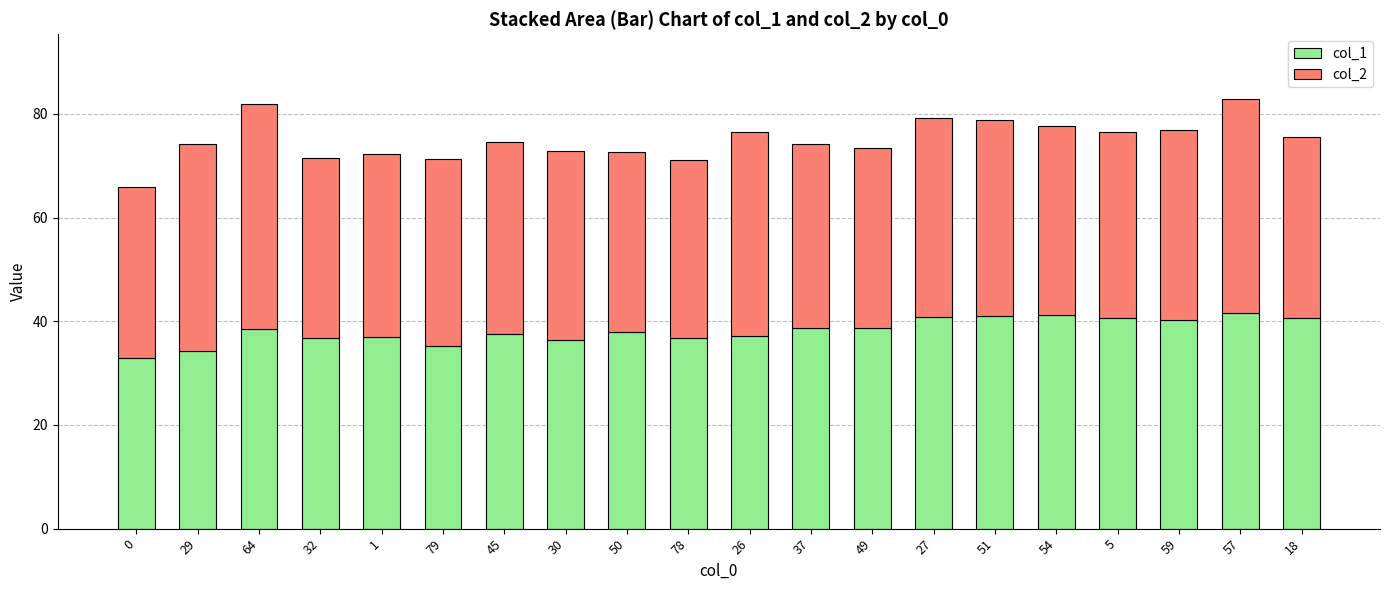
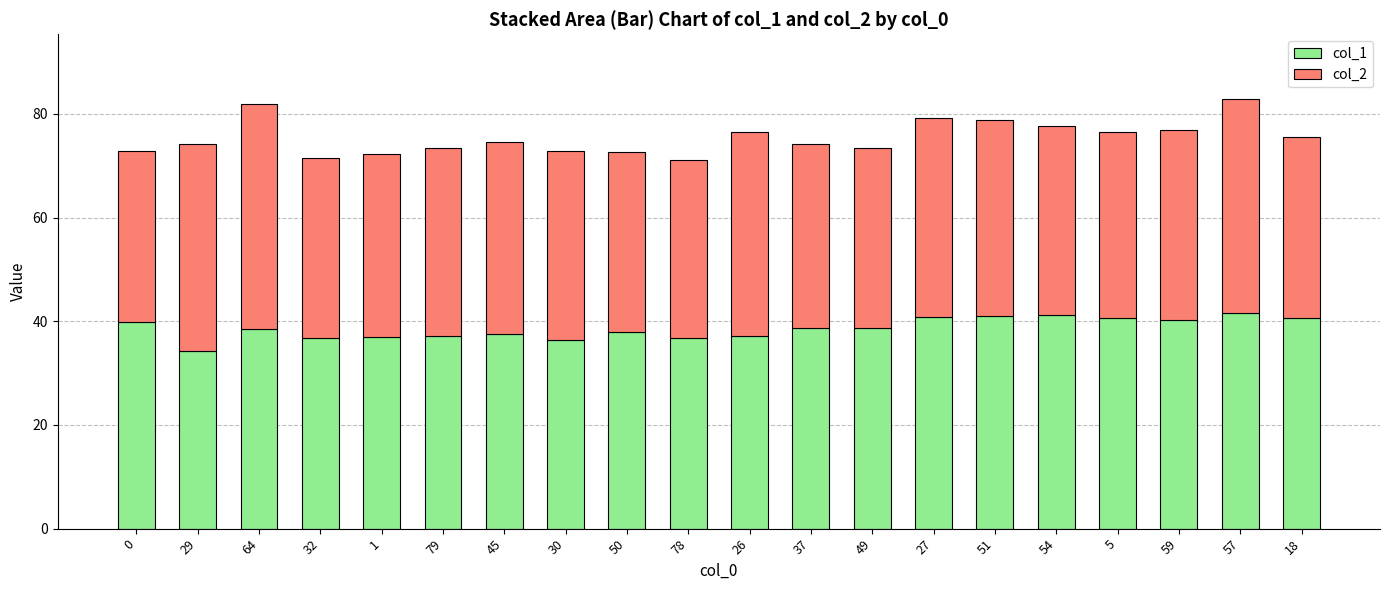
col_1, 0: 33 -> 40
col_1, 79: 35 -> 37
